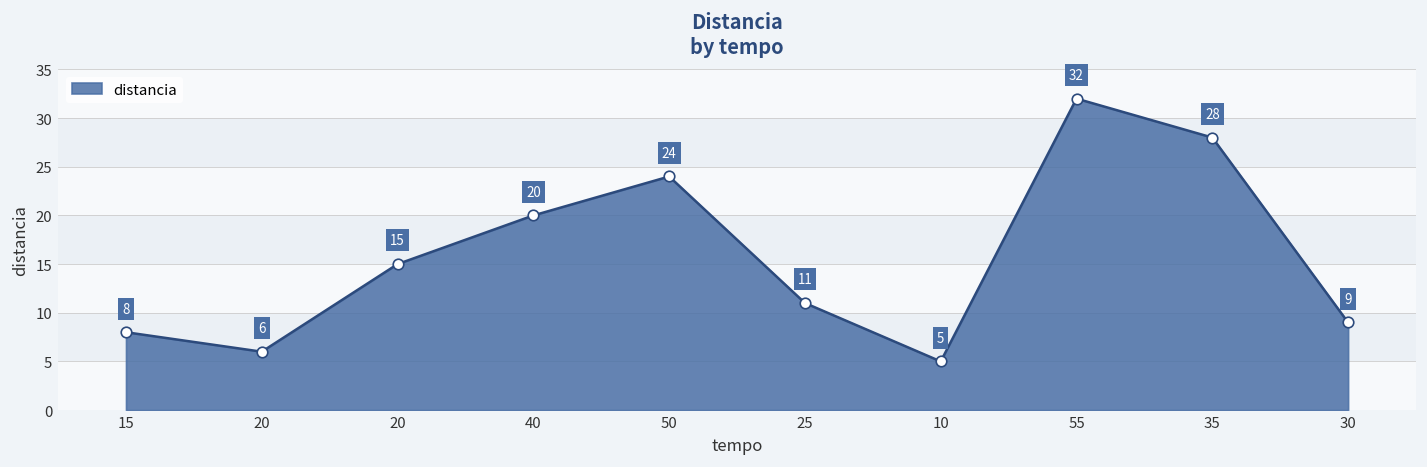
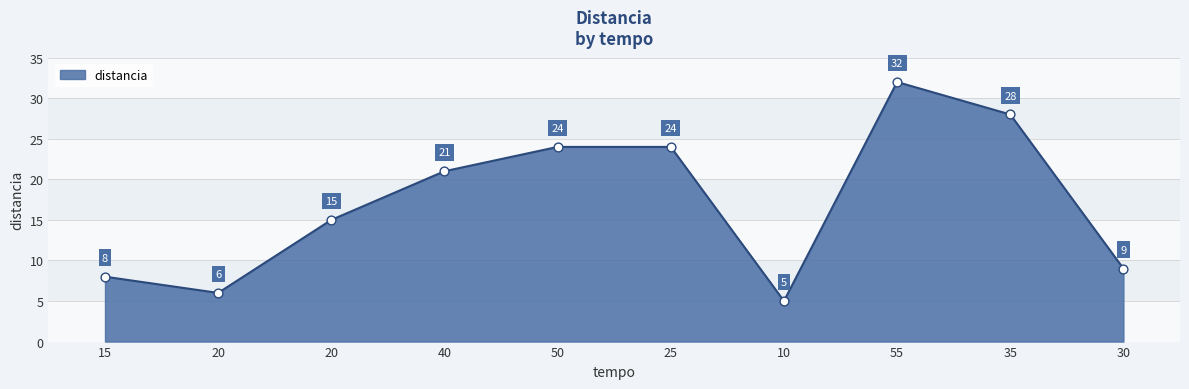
40: 20 -> 21
25: 11 -> 24
